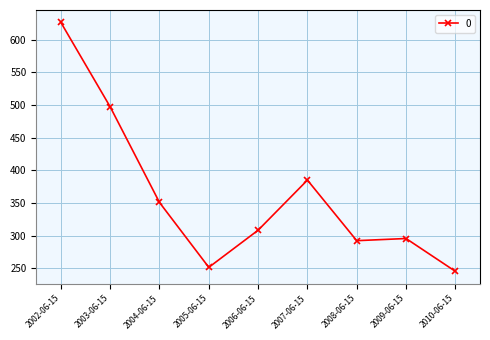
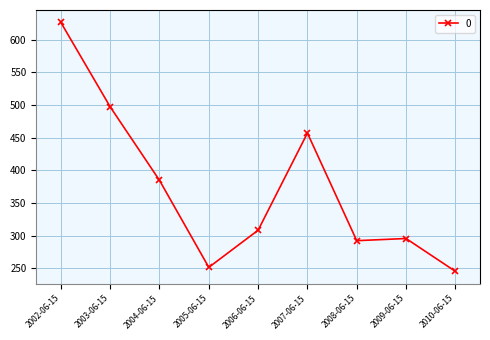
2004-06-15: 350 -> 380
2007-06-15: 390 -> 460
